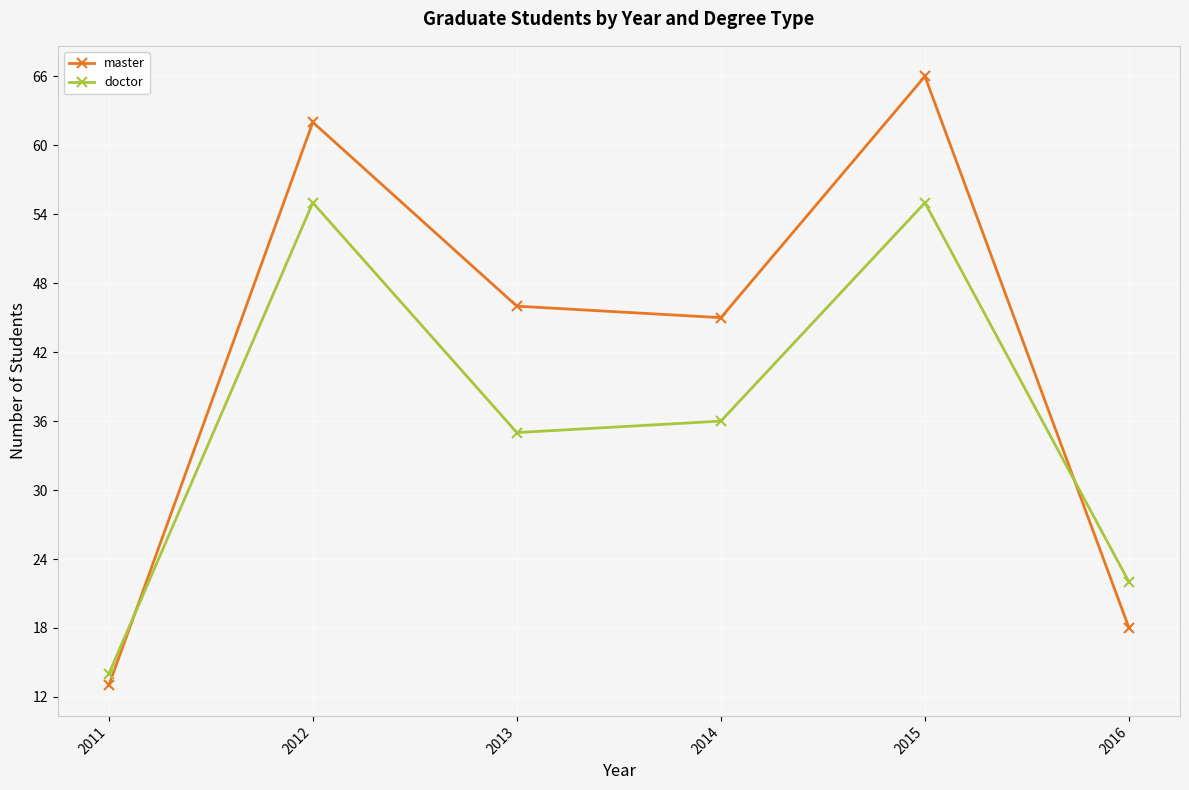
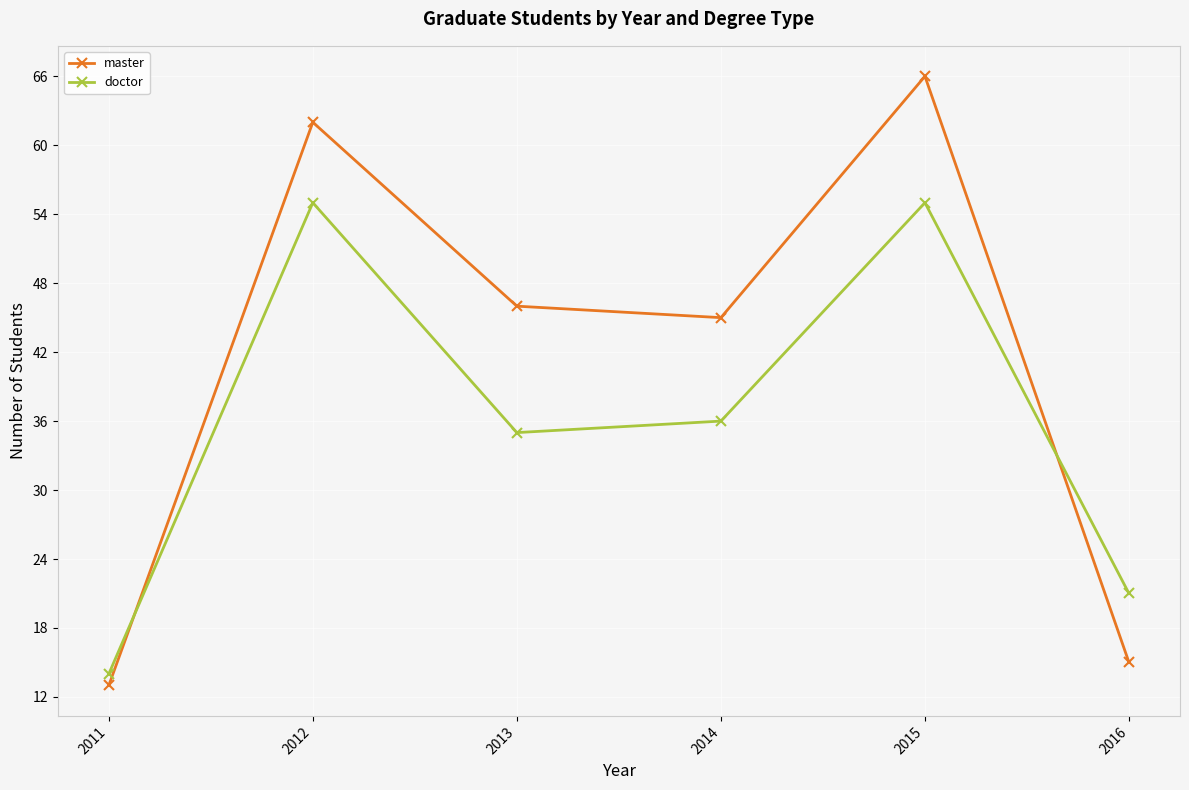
master, 2016: 18 -> 15
doctor, 2016: 22 -> 21
